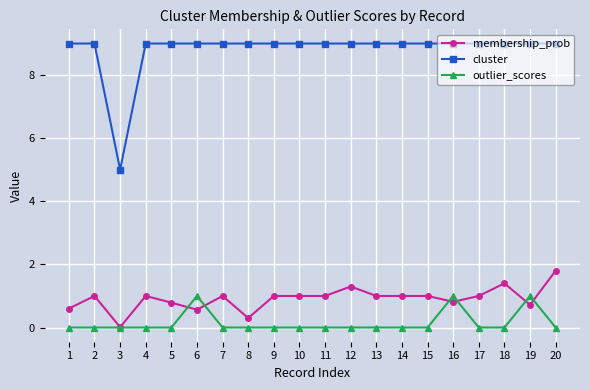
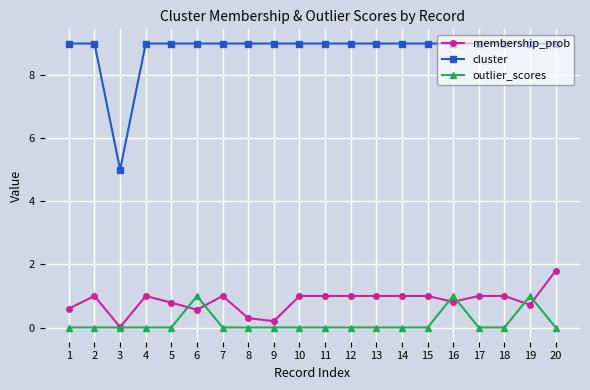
membership_prob, 9: 1.0 -> 0.2
membership_prob, 12: 1.3 -> 1.0
membership_prob, 18: 1.4 -> 1.0
